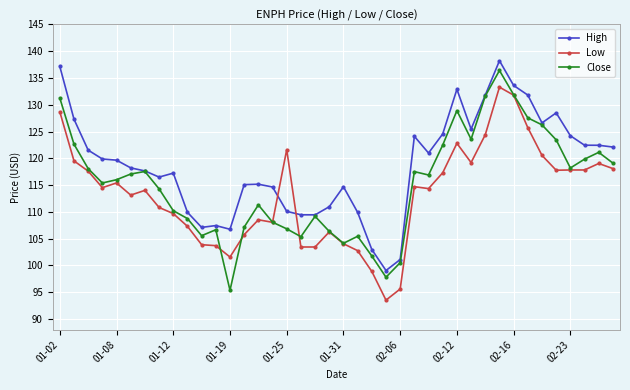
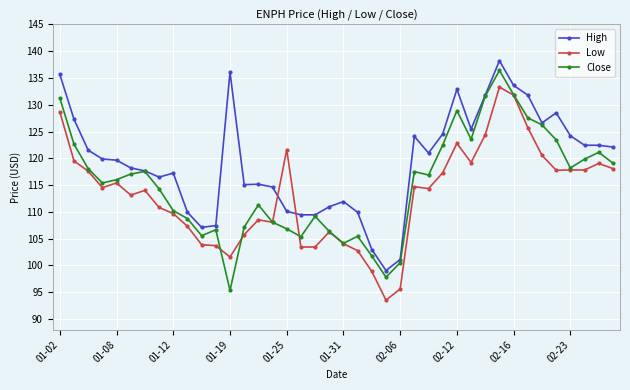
High, 01-02: 137 -> 136
High, 01-19: 107 -> 136
High, 01-31: 115 -> 112
